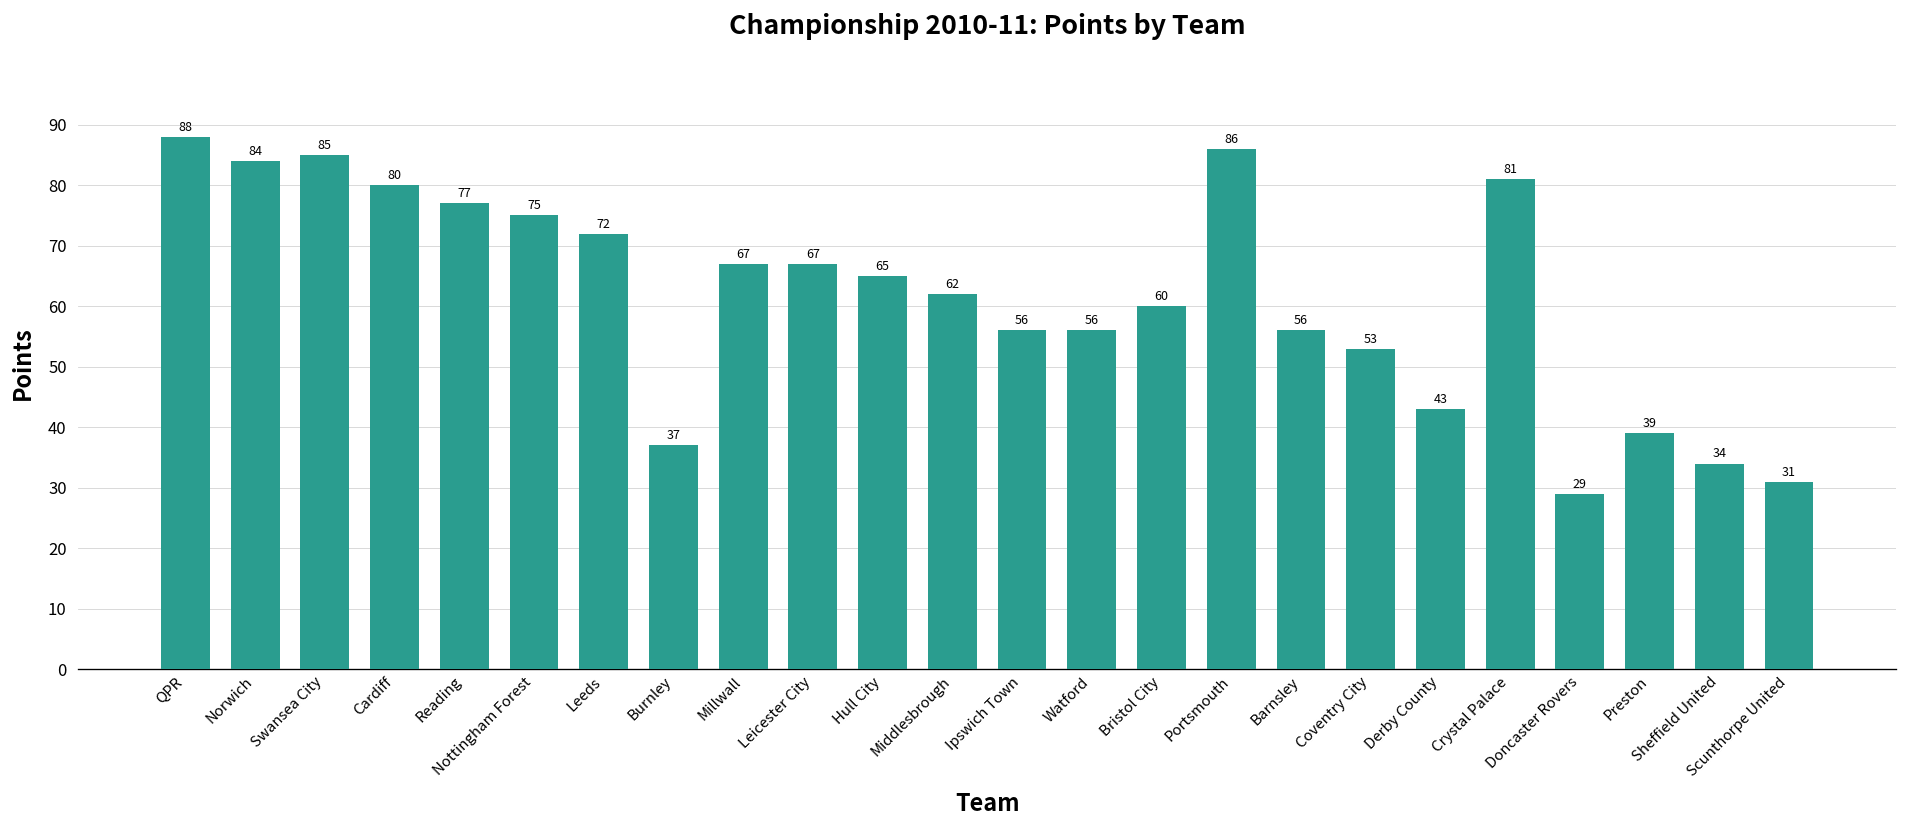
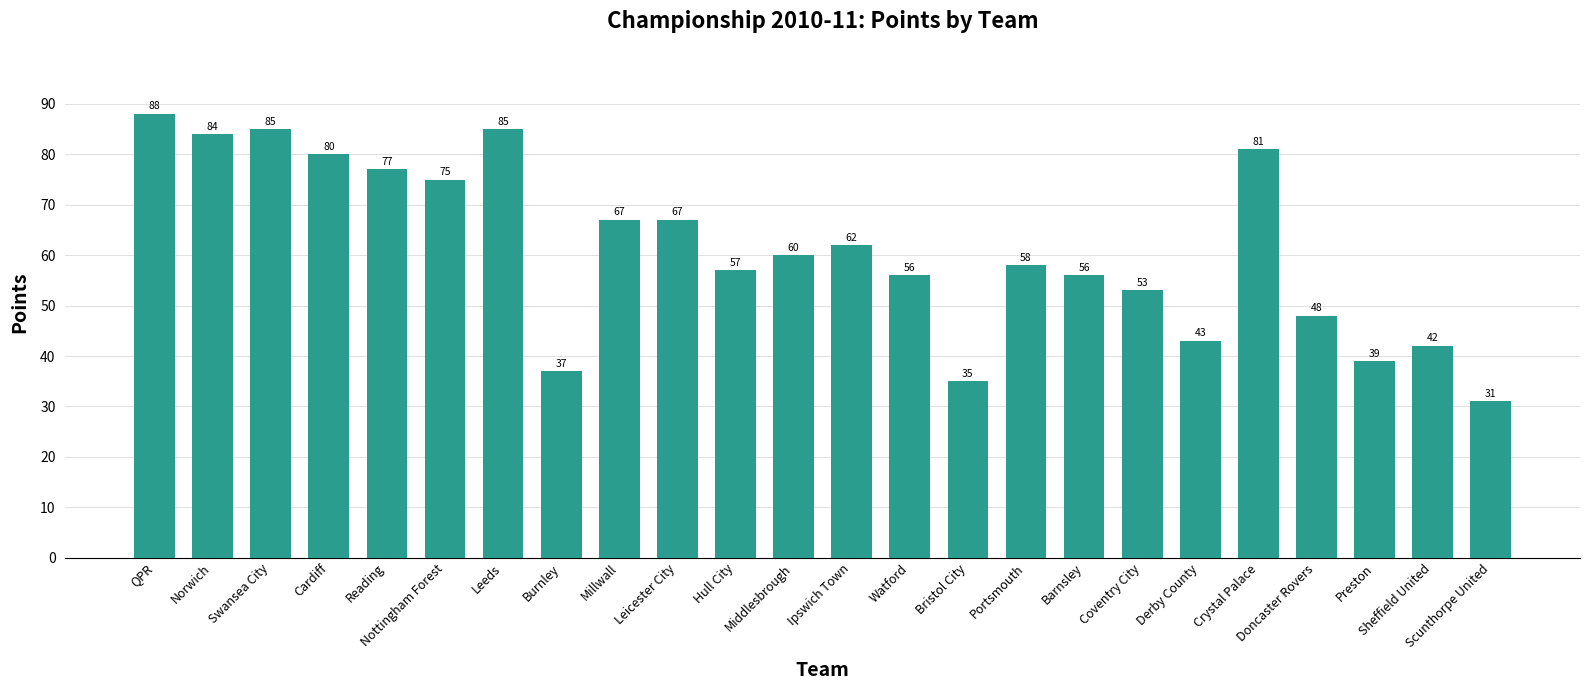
Leeds: 72 -> 85
Hull City: 65 -> 57
Middlesbrough: 62 -> 60
Ipswich Town: 56 -> 62
Bristol City: 60 -> 35
Portsmouth: 86 -> 58
Doncaster Rovers: 29 -> 48
Sheffield United: 34 -> 42
